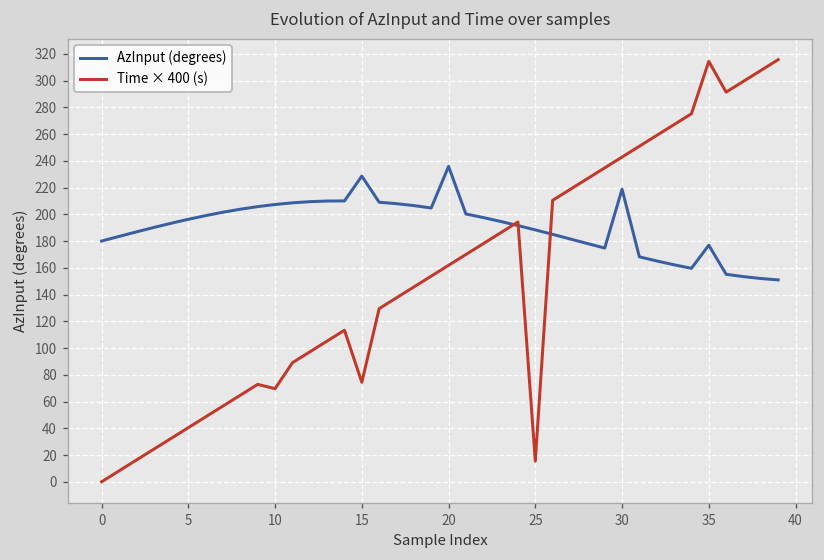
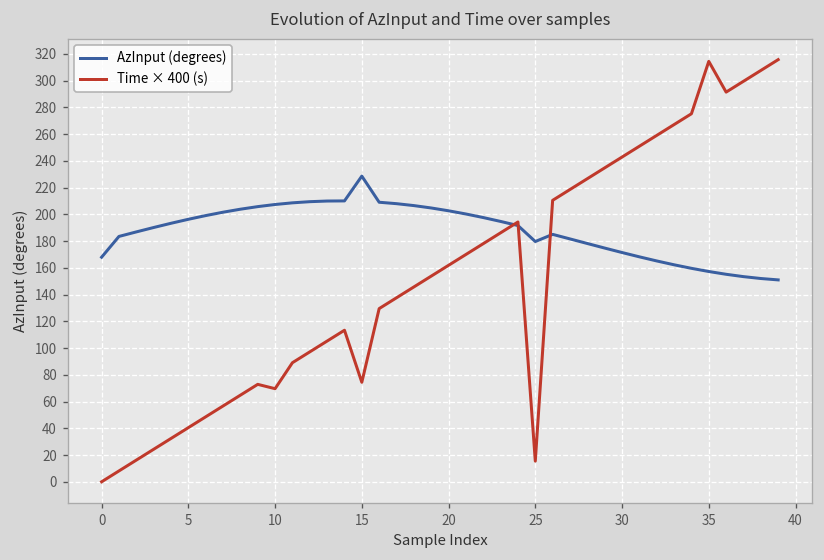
AzInput (degrees), 0: 180 -> 168
AzInput (degrees), 20: 236 -> 203
AzInput (degrees), 25: 188 -> 180
AzInput (degrees), 30: 219 -> 171
AzInput (degrees), 35: 177 -> 157
